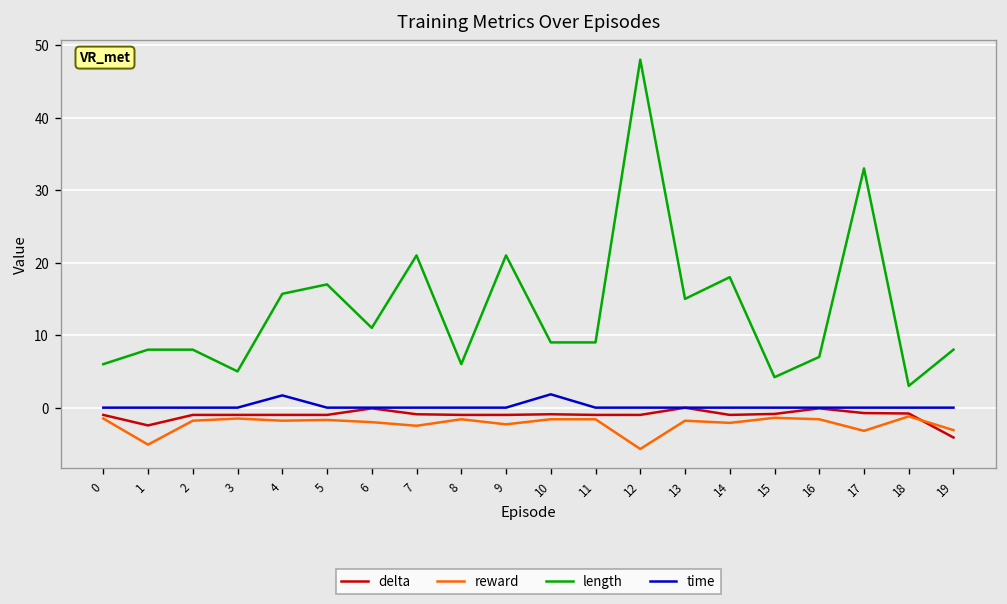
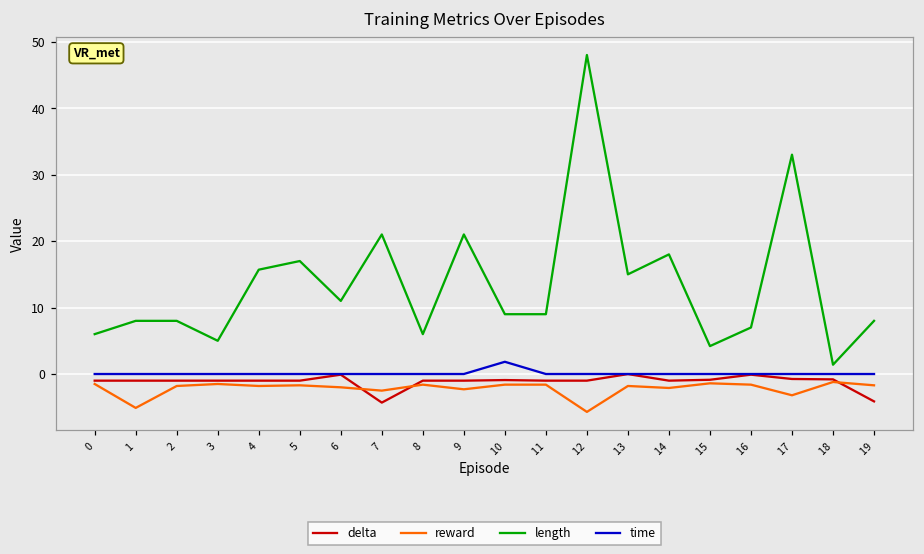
delta, 1: -2 -> -1
time, 4: 2 -> 0
delta, 7: -1 -> -4
length, 18: 3 -> 1
reward, 19: -3 -> -2
